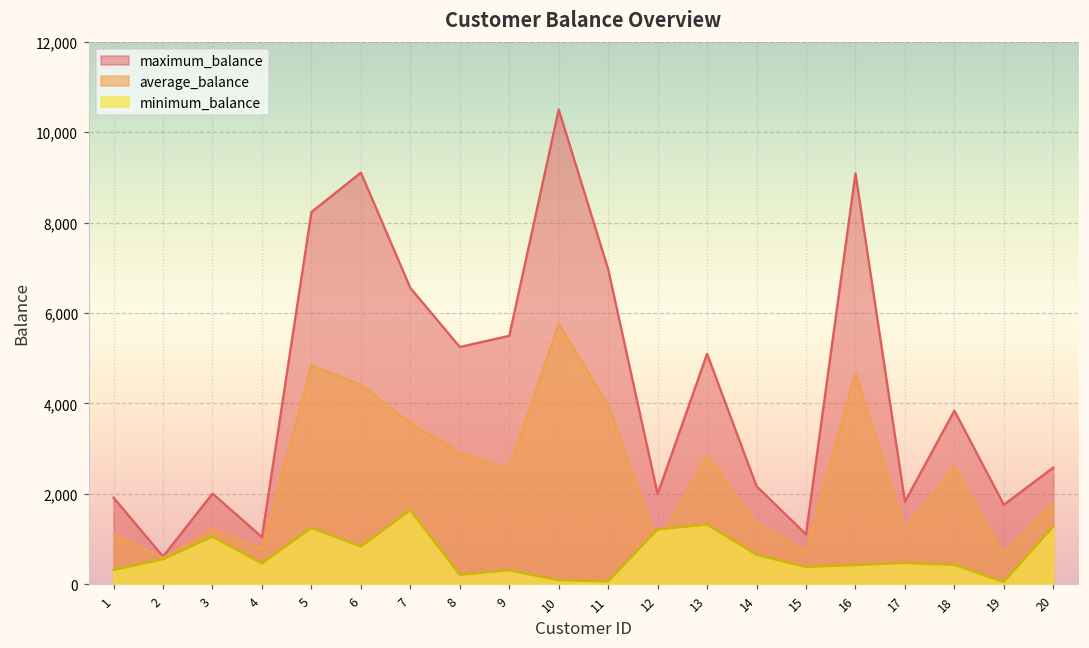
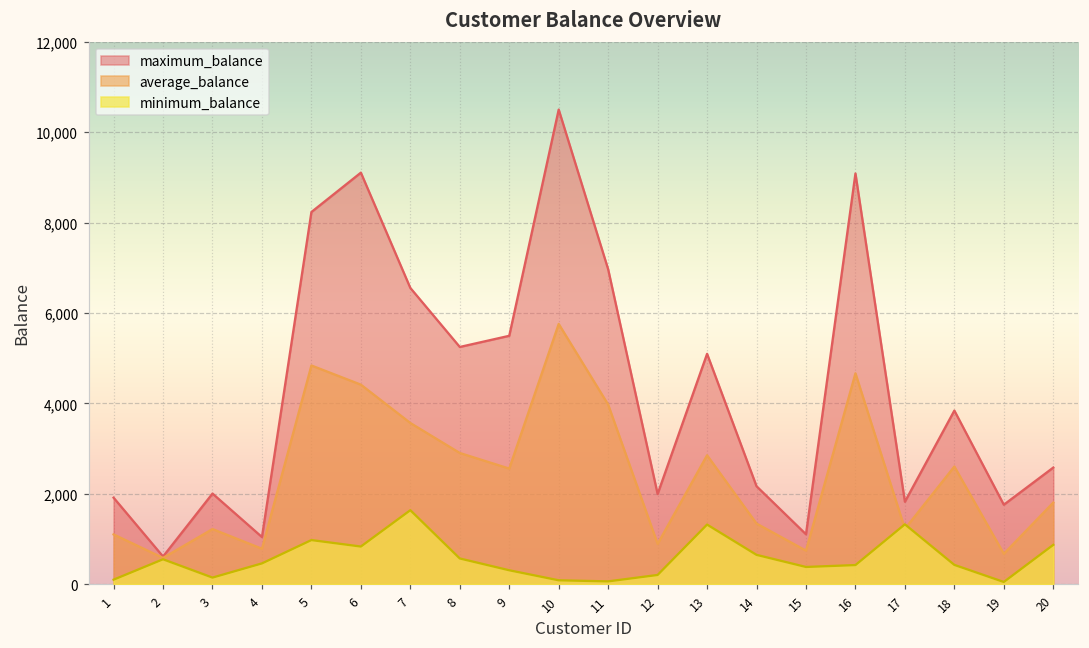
minimum_balance, 1: 300 -> 100
minimum_balance, 3: 1,000 -> 100
minimum_balance, 5: 1,200 -> 1,000
minimum_balance, 8: 200 -> 600
minimum_balance, 12: 1,200 -> 200
minimum_balance, 17: 500 -> 1,300
minimum_balance, 20: 1,300 -> 900
